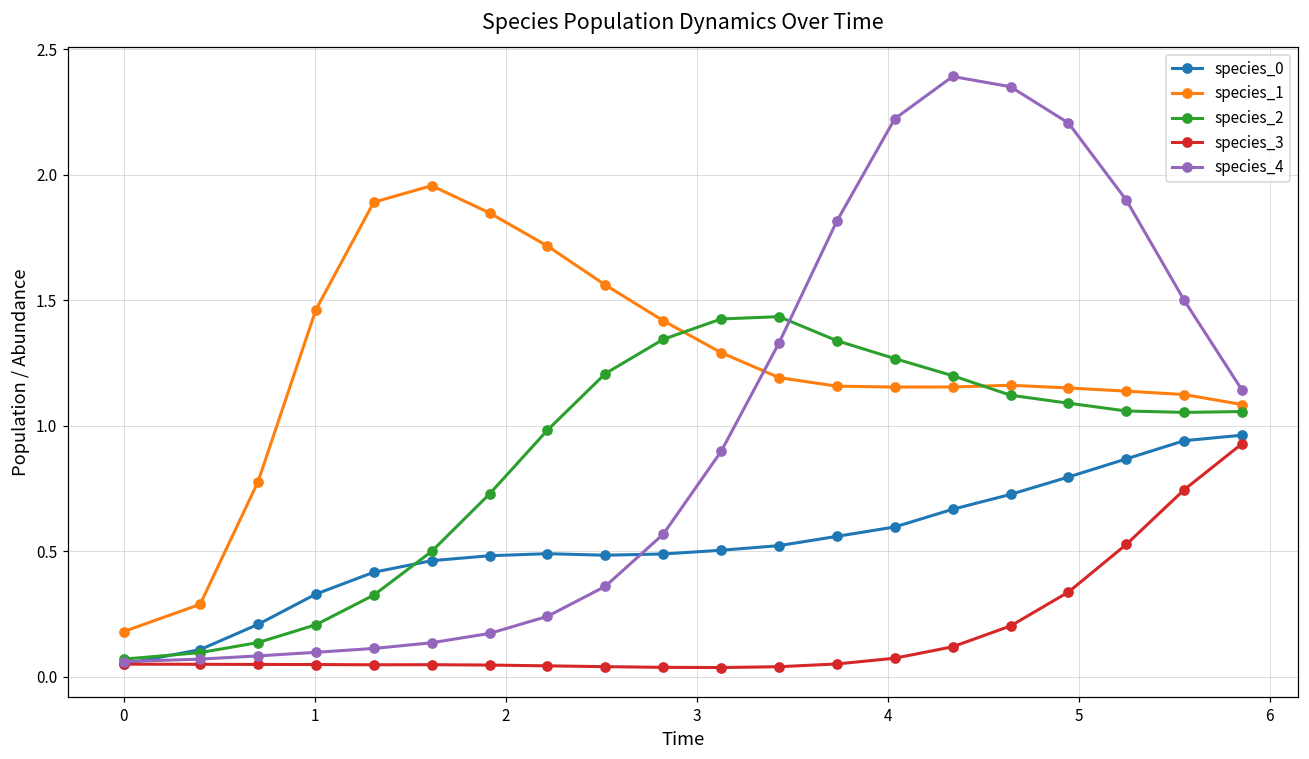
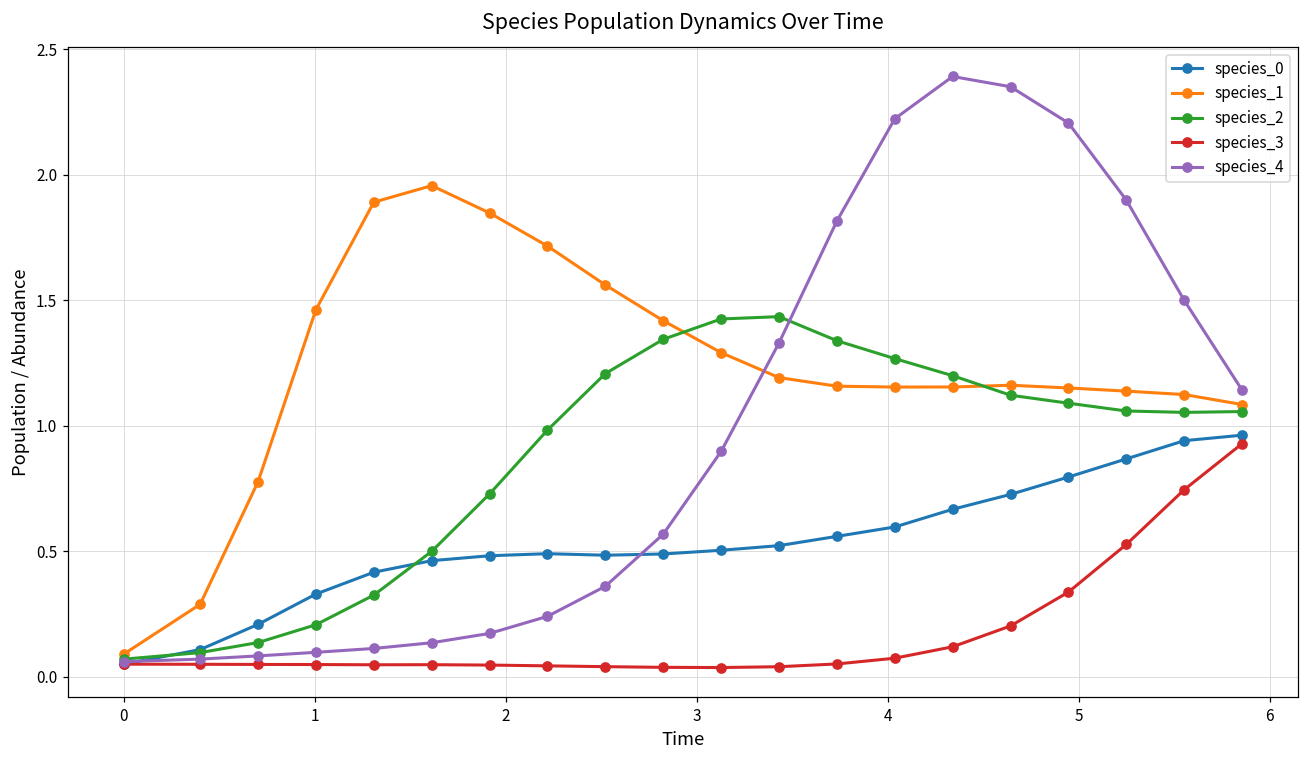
species_1, 0: 0.18 -> 0.09
